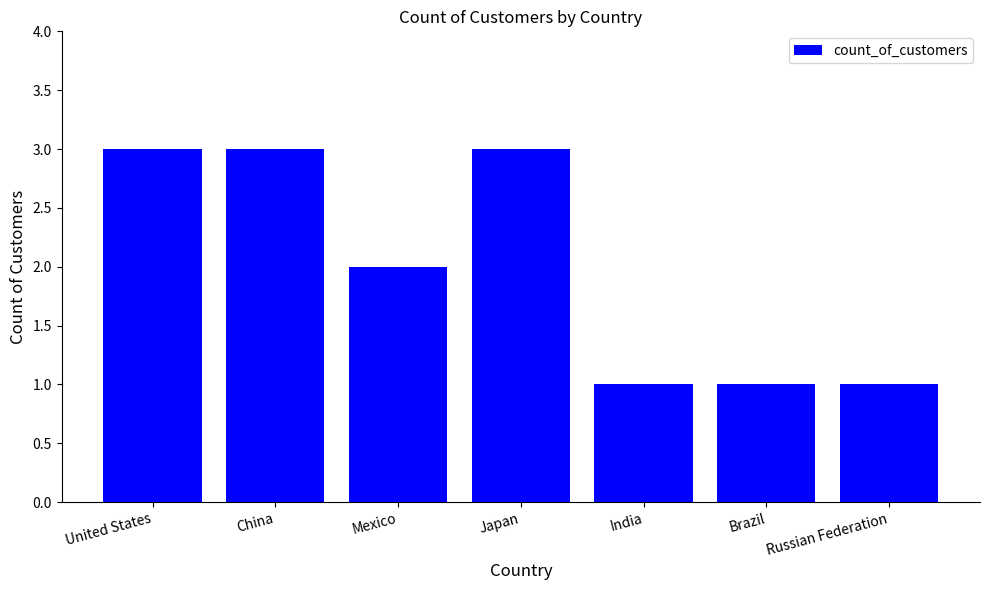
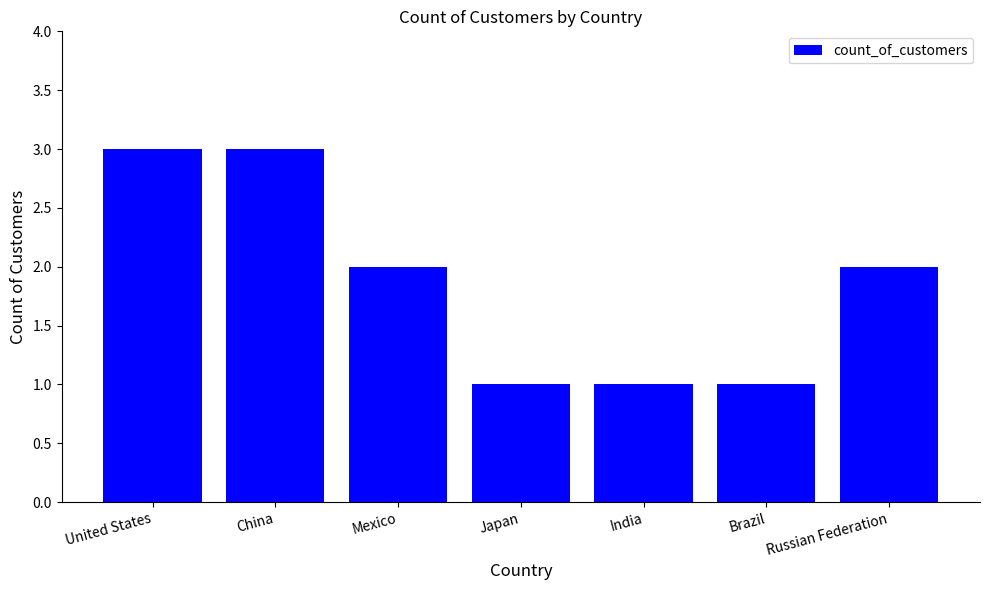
Japan: 3 -> 1
Russian Federation: 1 -> 2
